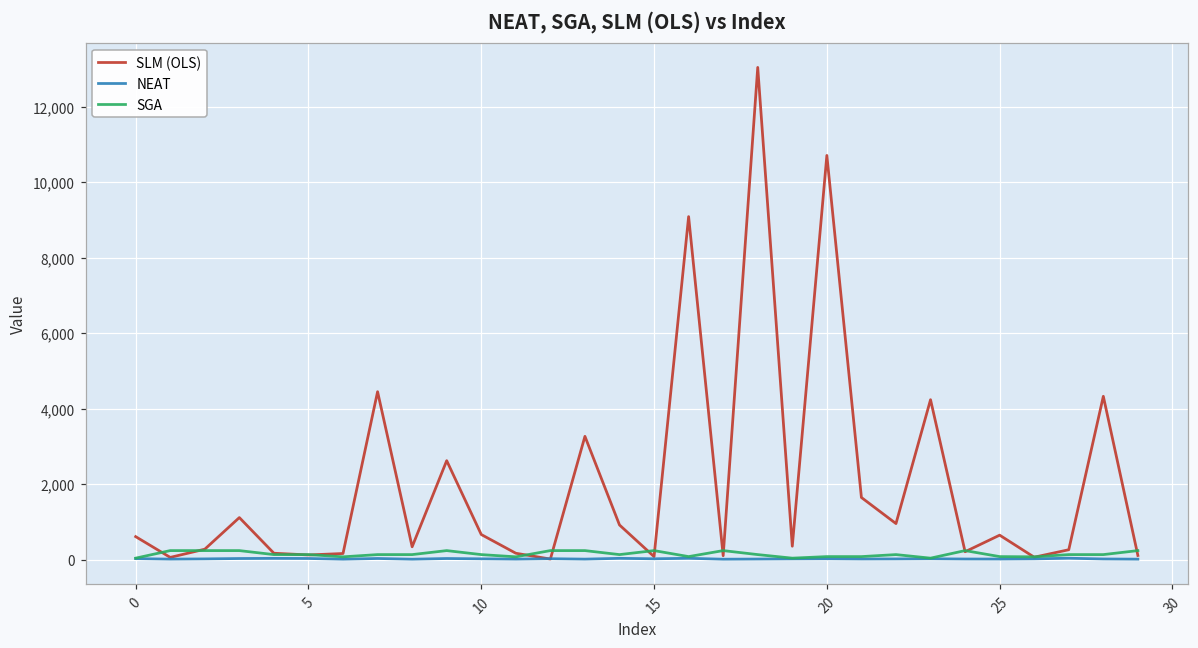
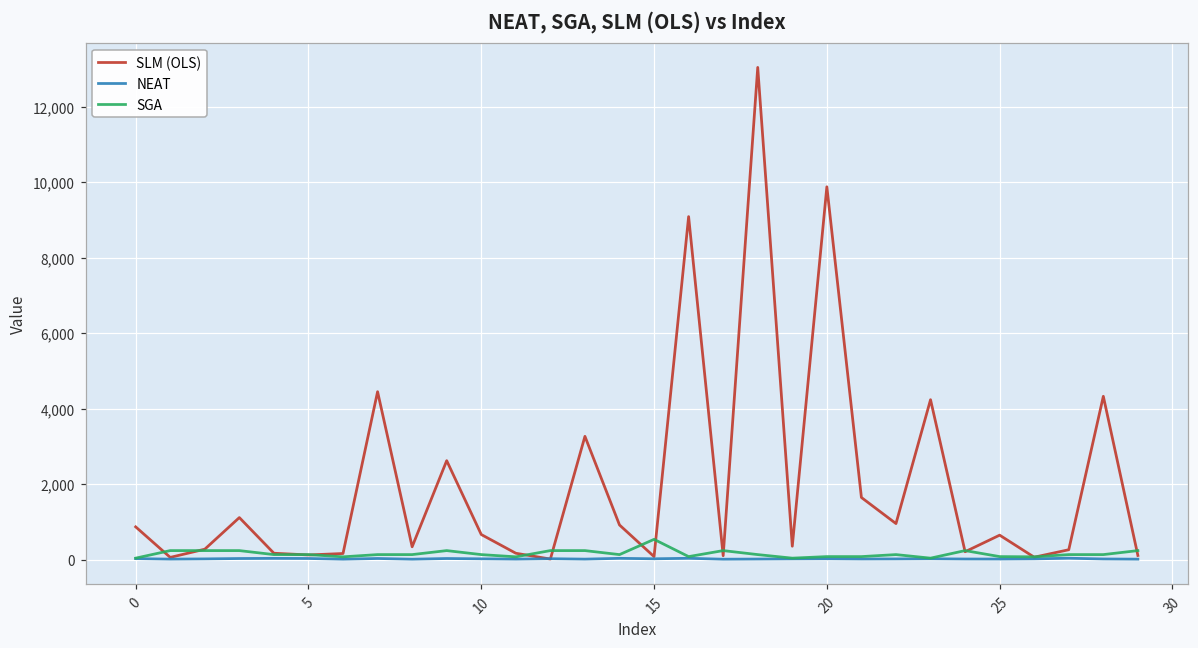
SLM (OLS), 0: 600 -> 900
SGA, 15: 200 -> 500
SLM (OLS), 20: 10,700 -> 9,900
